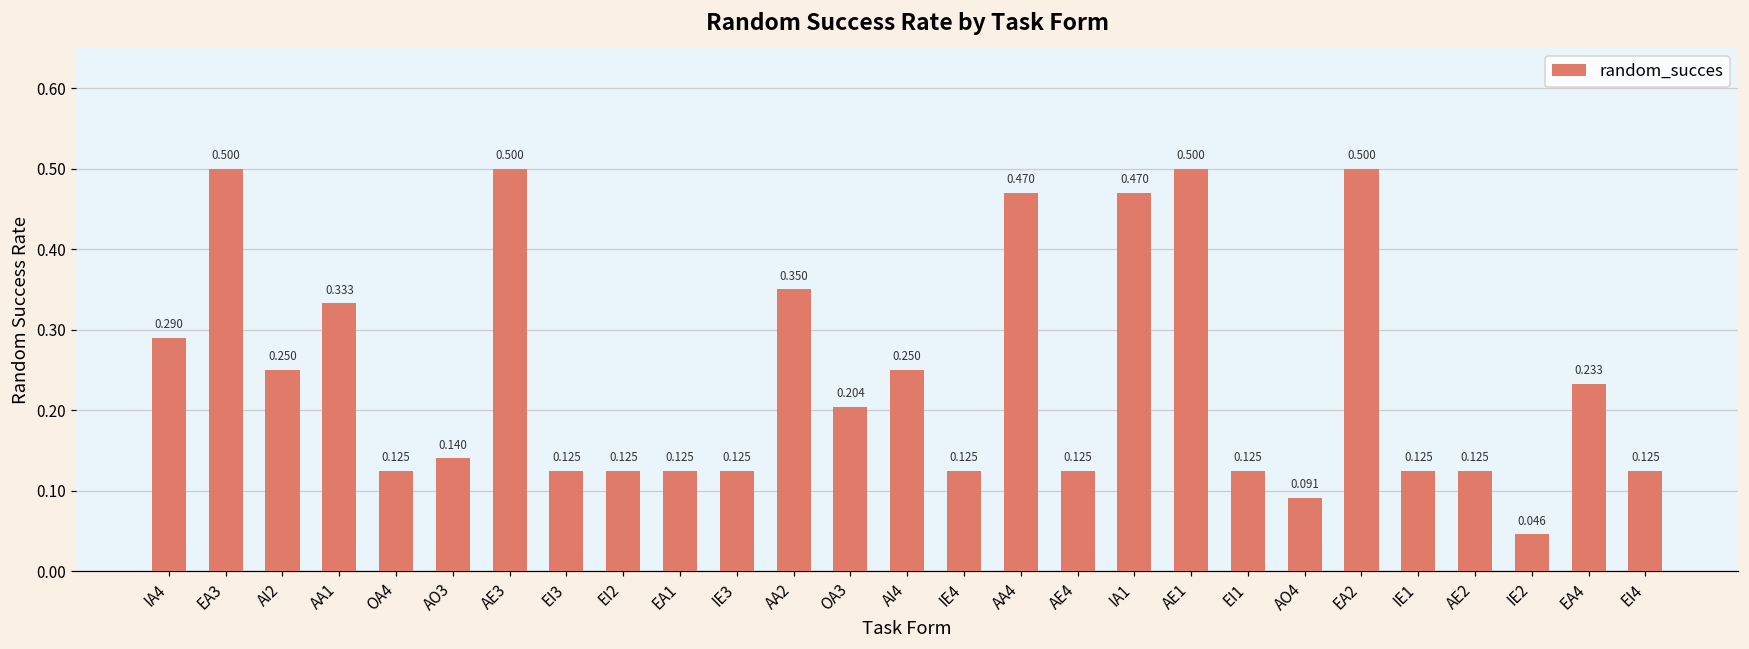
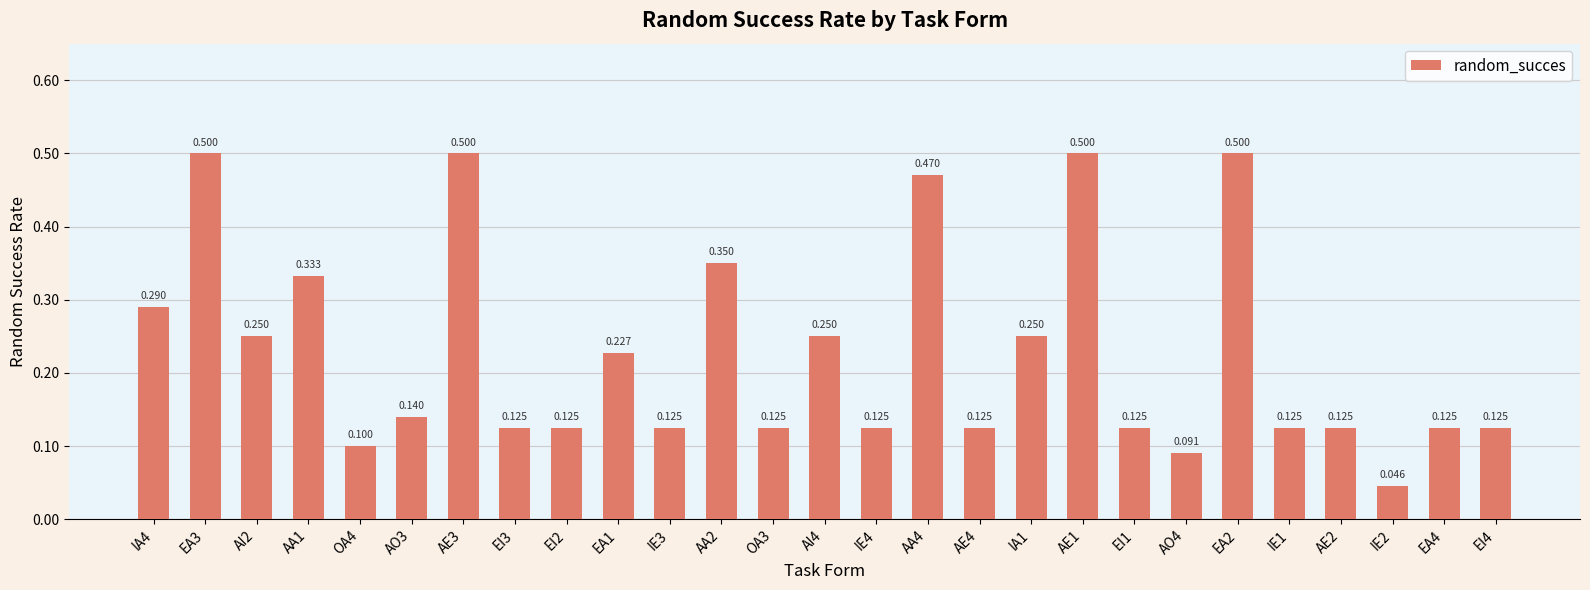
OA4: 0.125 -> 0.100
EA1: 0.125 -> 0.227
OA3: 0.204 -> 0.125
IA1: 0.470 -> 0.250
EA4: 0.233 -> 0.125
